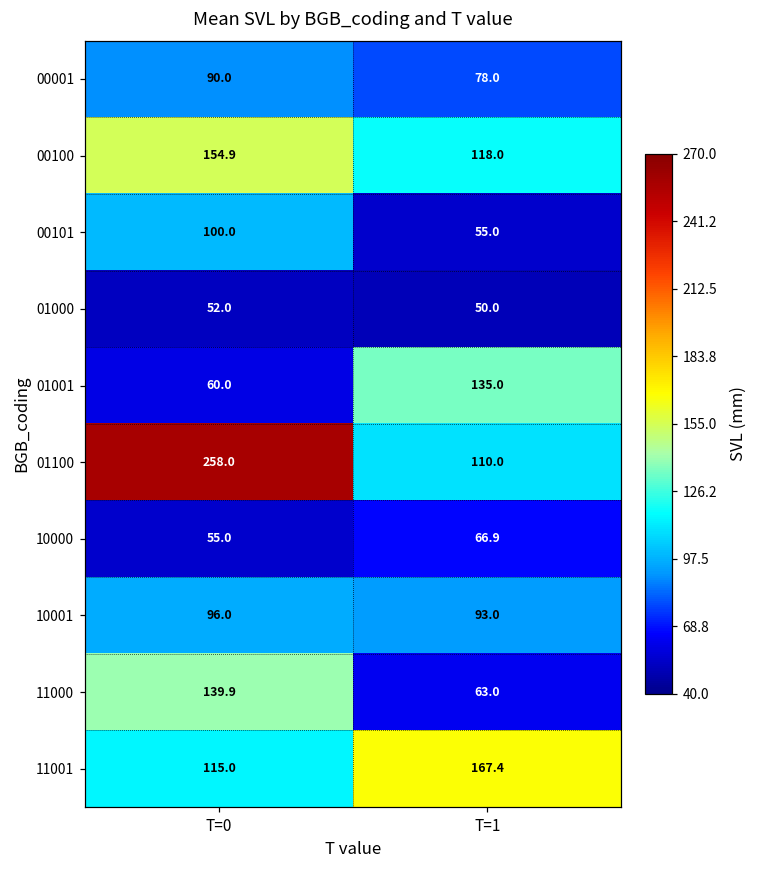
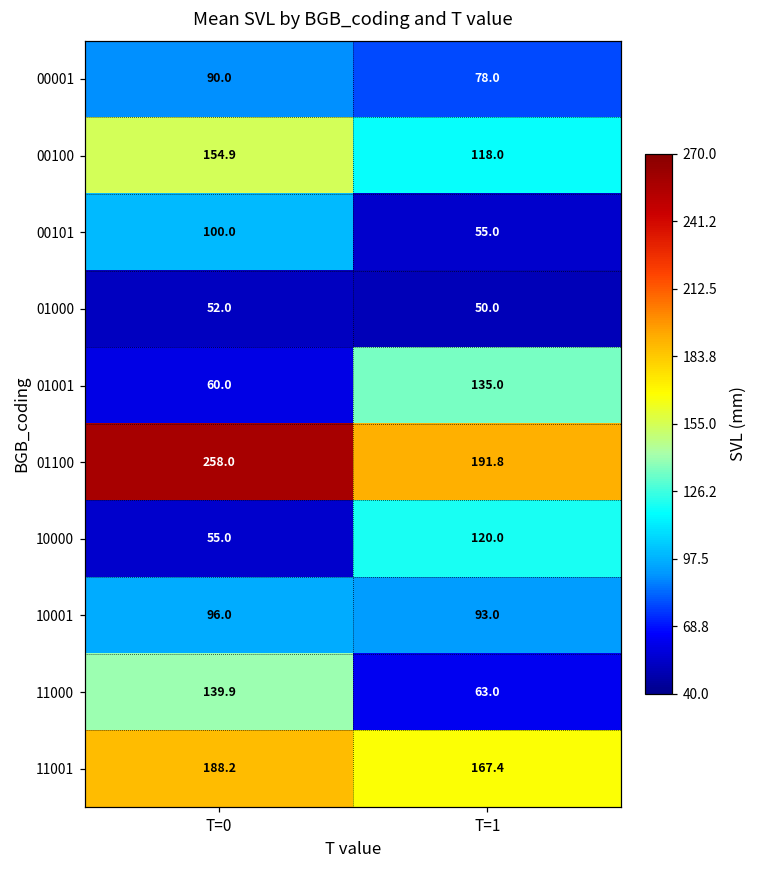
01100, T=1: 110.0 -> 191.8
10000, T=1: 66.9 -> 120.0
11001, T=0: 115.0 -> 188.2
